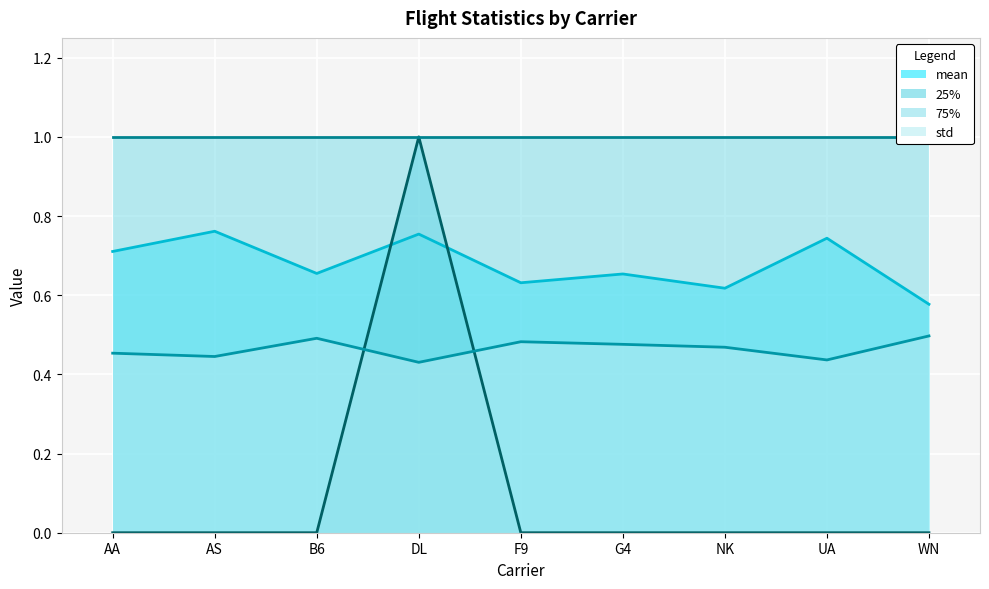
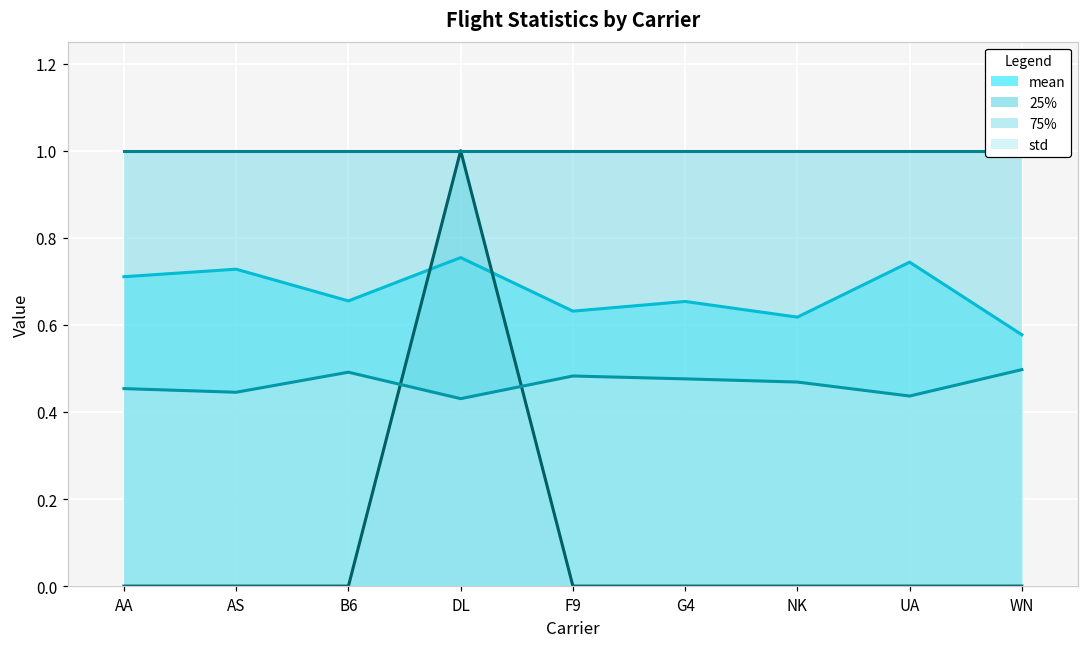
mean, AS: 0.76 -> 0.73
